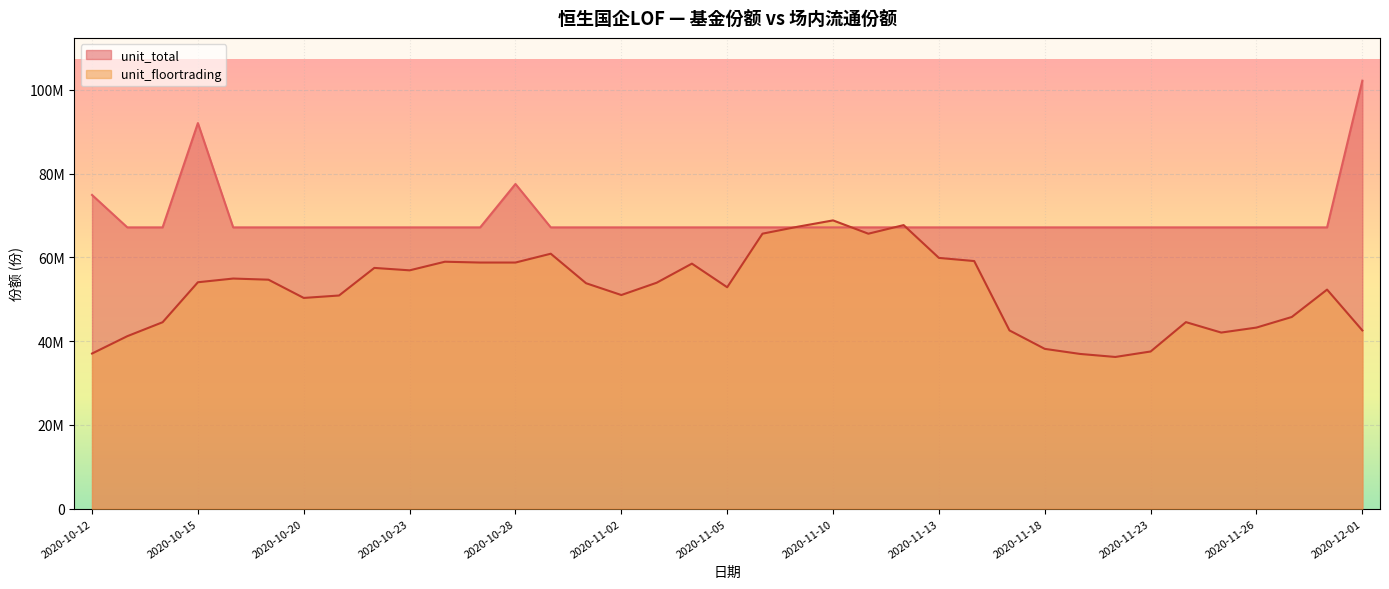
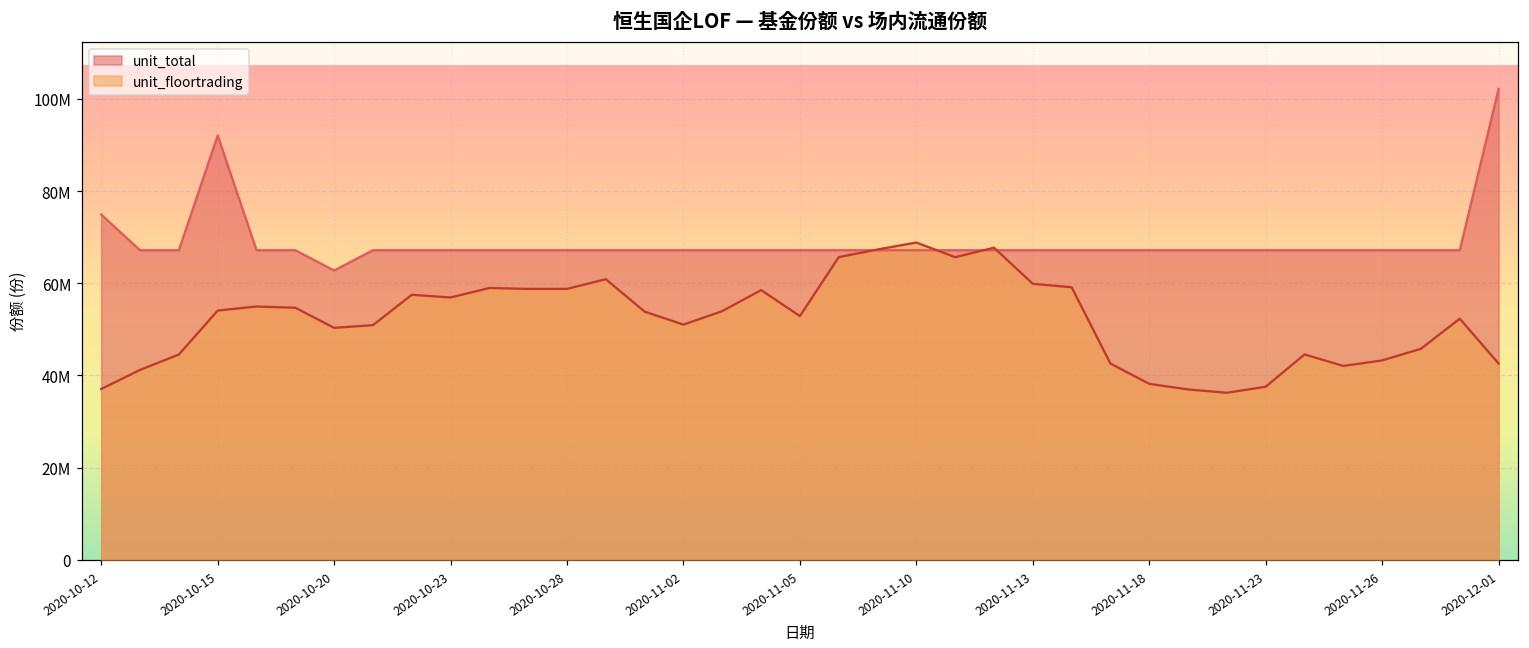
unit_total, 2020-10-20: 67000000 -> 63000000
unit_total, 2020-10-28: 78000000 -> 67000000
